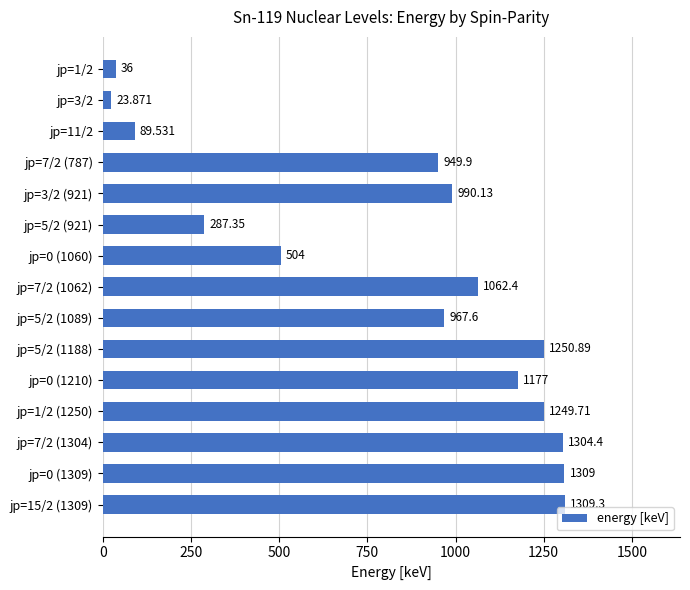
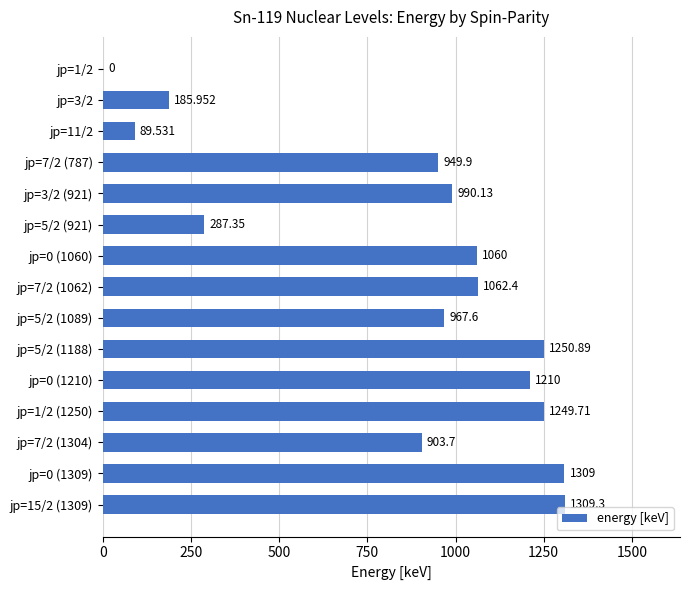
jp=1/2: 36 -> 0
jp=3/2: 23.871 -> 185.952
jp=0 (1060): 504 -> 1060
jp=0 (1210): 1177 -> 1210
jp=7/2 (1304): 1304.4 -> 903.7
